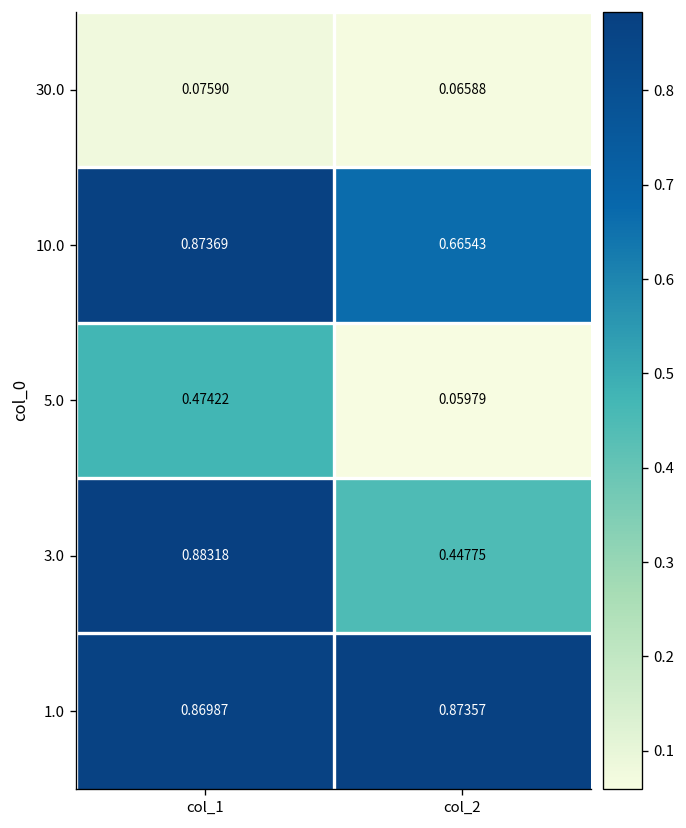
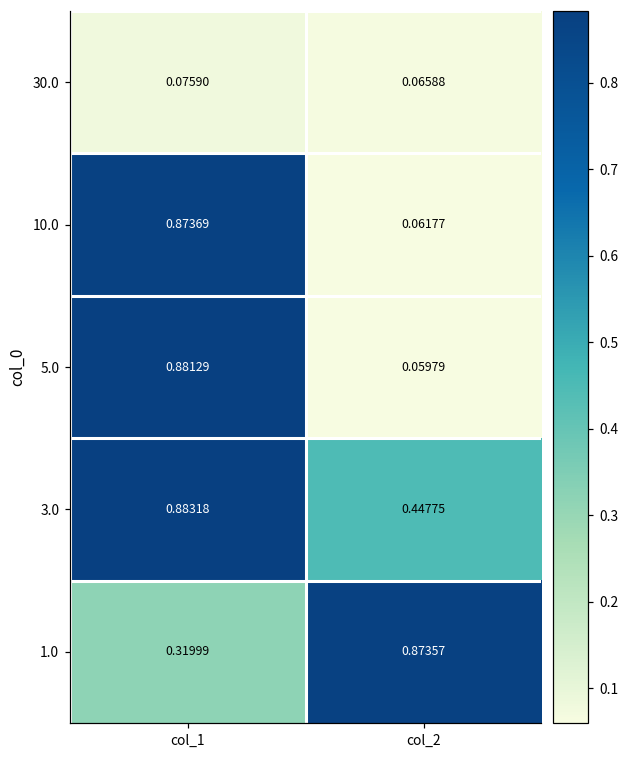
10.0, col_2: 0.66543 -> 0.06177
5.0, col_1: 0.47422 -> 0.88129
1.0, col_1: 0.86987 -> 0.31999
